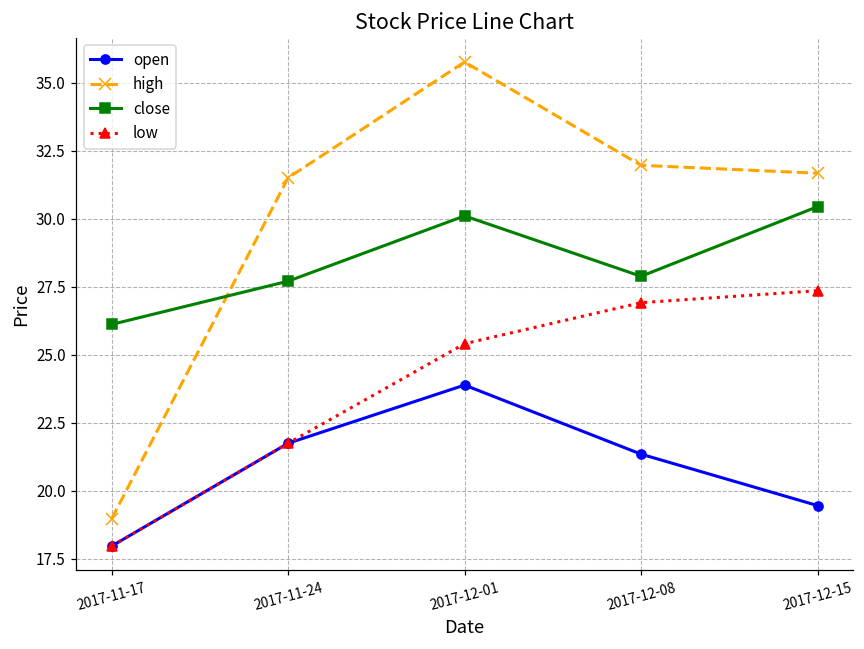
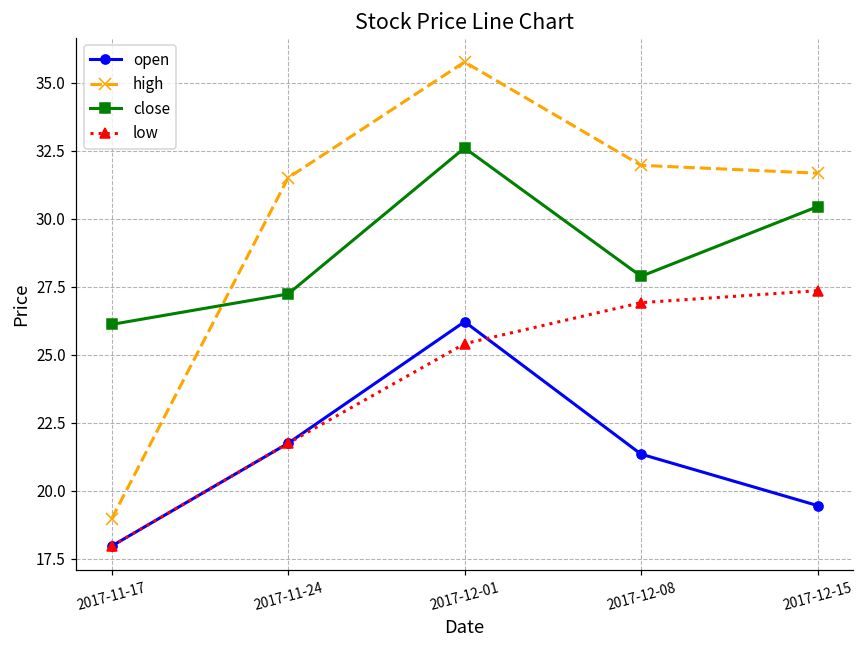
close, 2017-11-24: 27.7 -> 27.2
open, 2017-12-01: 23.9 -> 26.2
close, 2017-12-01: 30.1 -> 32.6
